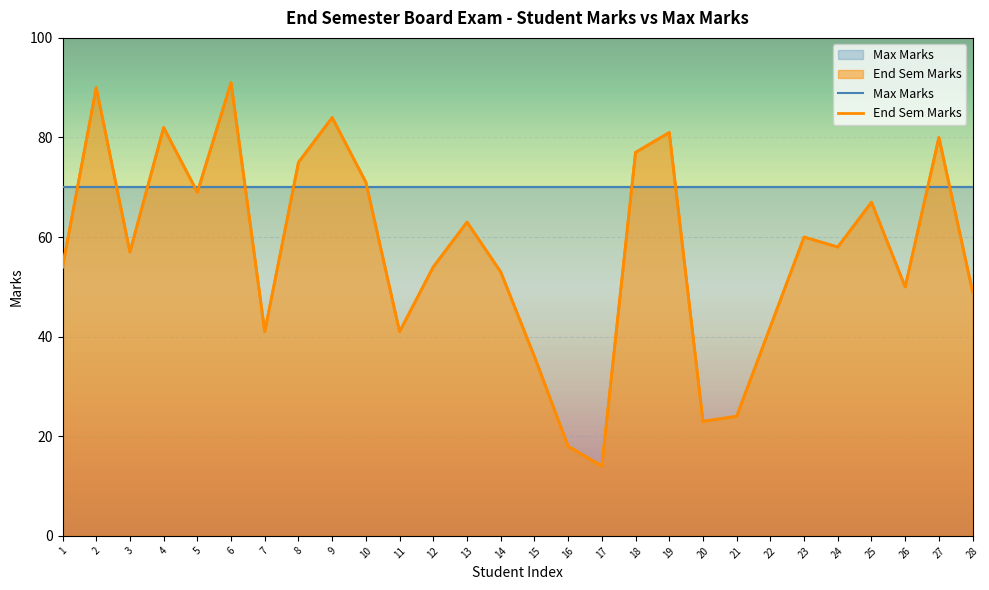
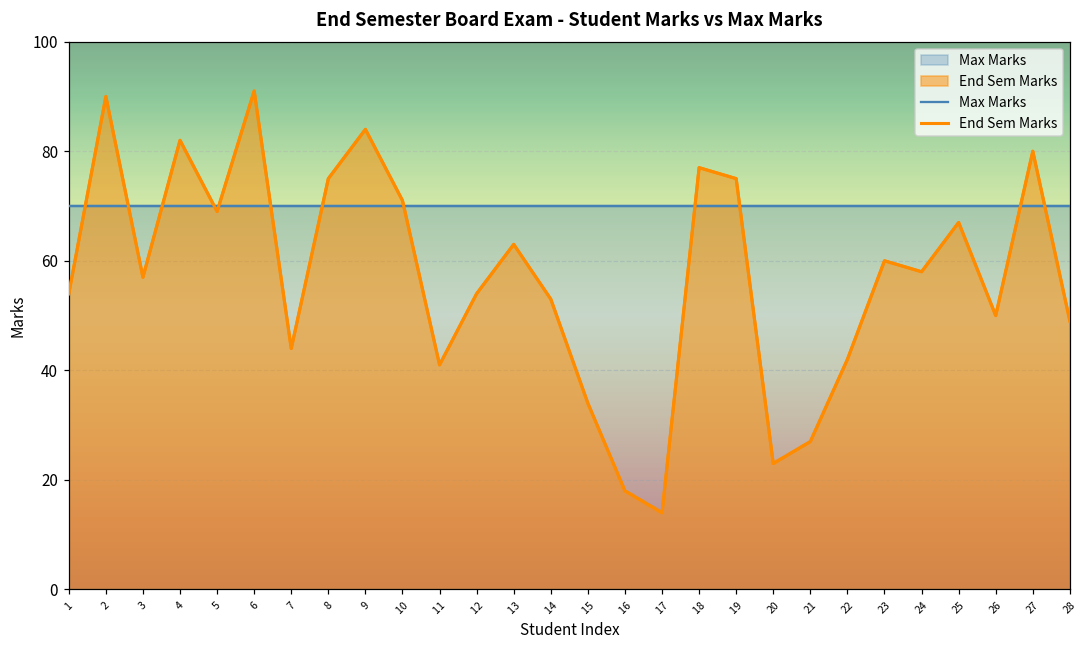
End Sem Marks, 7: 41 -> 44
End Sem Marks, 15: 36 -> 34
End Sem Marks, 19: 81 -> 75
End Sem Marks, 21: 24 -> 27
